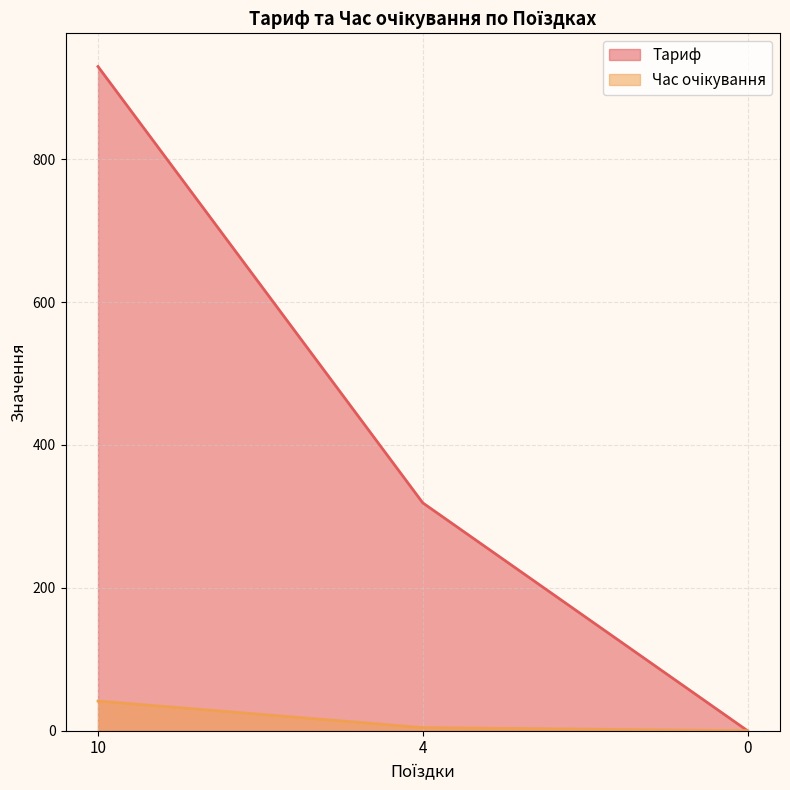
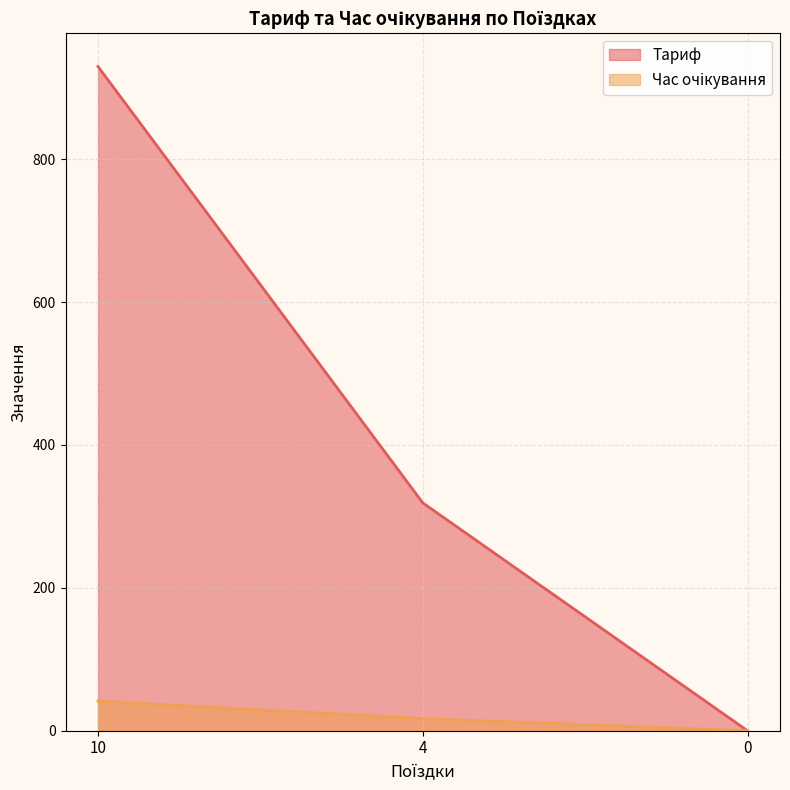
Час очікування, 4: 0 -> 20
